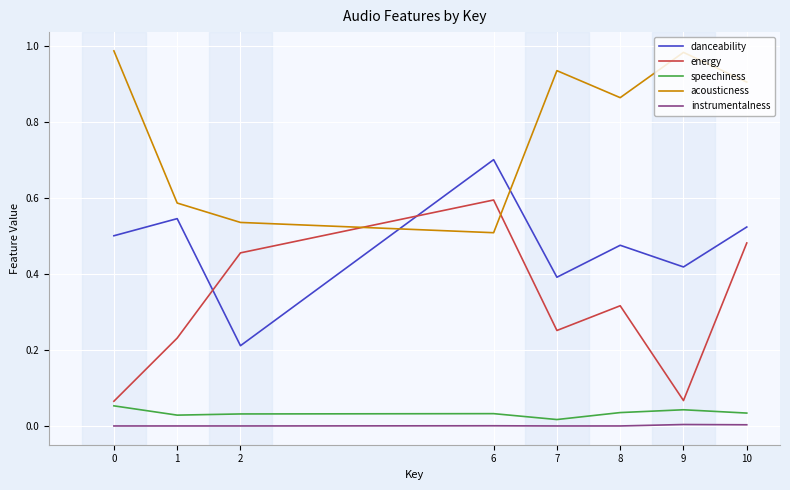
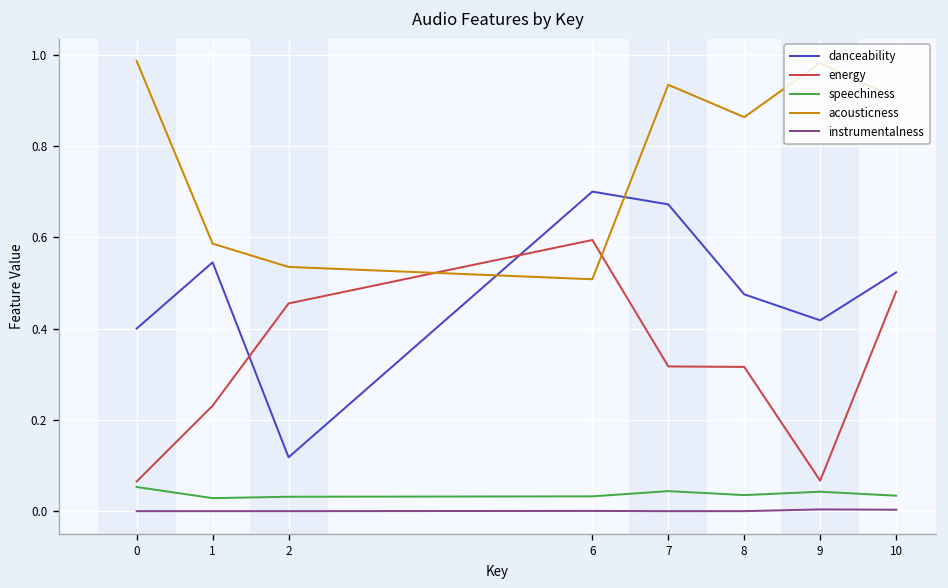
danceability, 0: 0.5 -> 0.4
danceability, 2: 0.21 -> 0.12
danceability, 7: 0.39 -> 0.67
energy, 7: 0.25 -> 0.32
speechiness, 7: 0.02 -> 0.04
